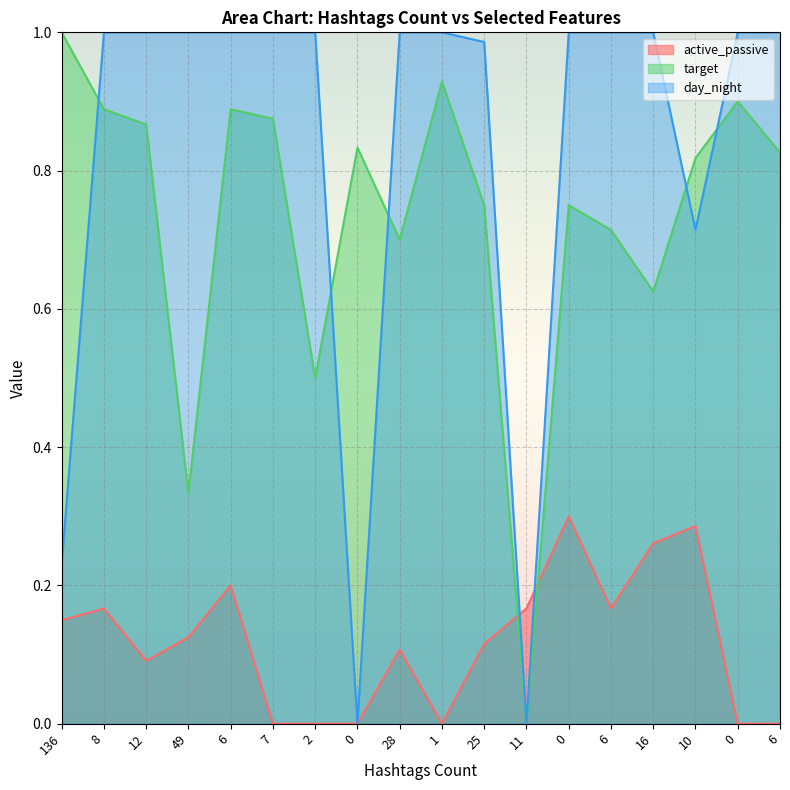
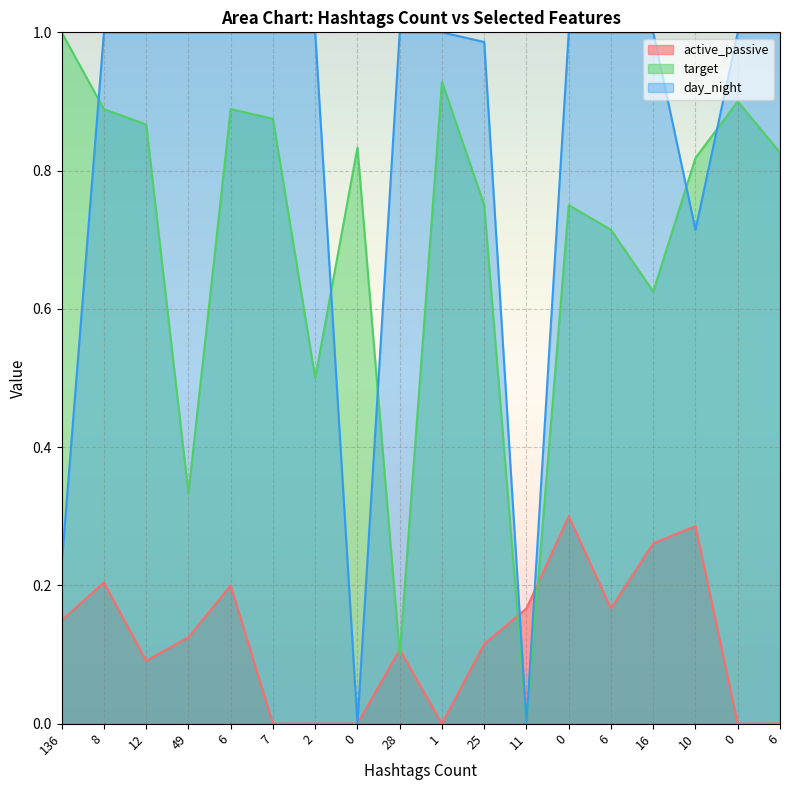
active_passive, 8: 0.17 -> 0.20
target, 28: 0.7 -> 0.1
